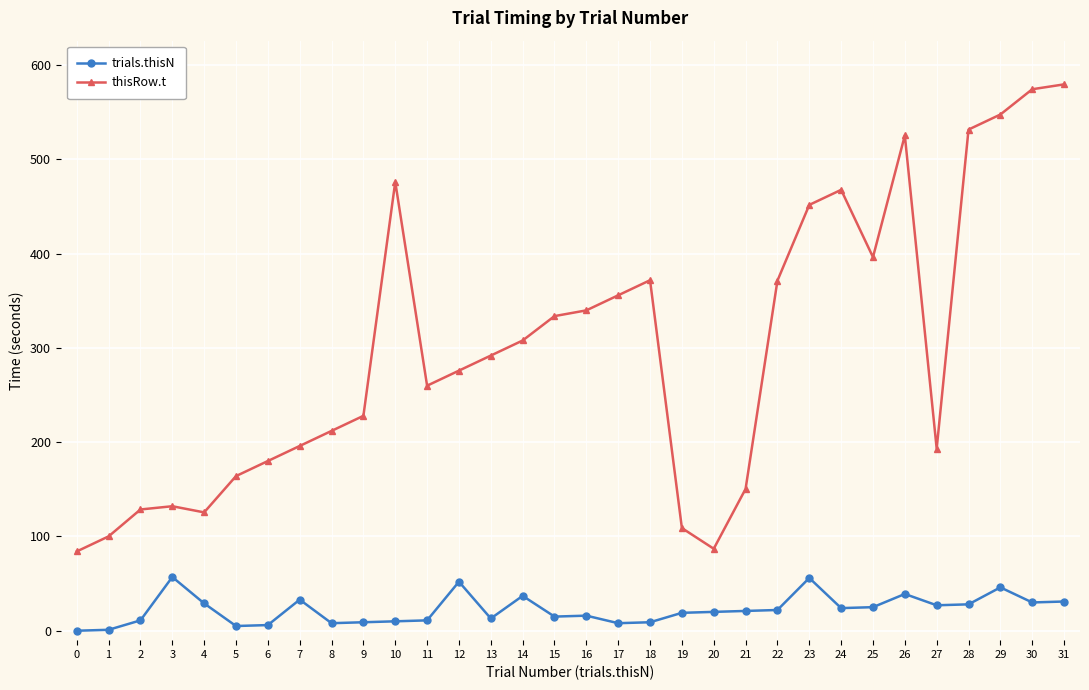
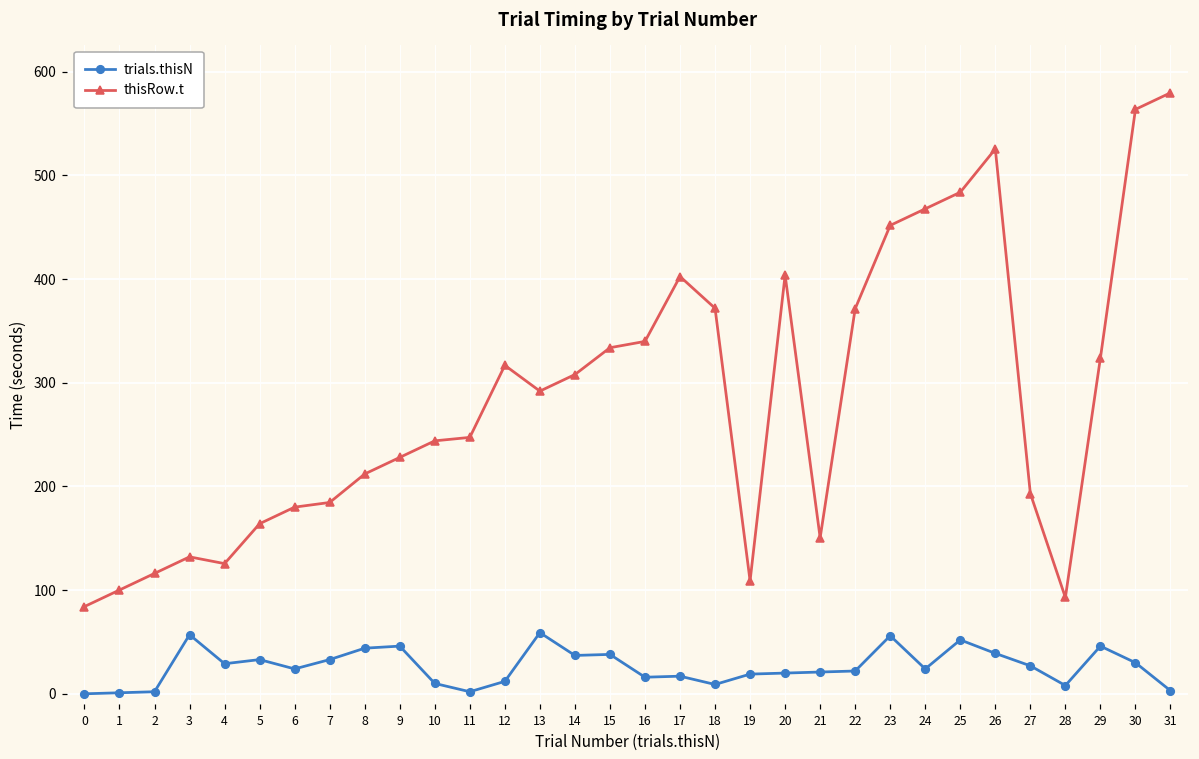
trials.thisN, 2: 10 -> 0
thisRow.t, 2: 130 -> 120
trials.thisN, 5: 10 -> 30
trials.thisN, 6: 10 -> 20
thisRow.t, 7: 200 -> 180
trials.thisN, 8: 10 -> 40
trials.thisN, 9: 10 -> 50
thisRow.t, 10: 480 -> 240
trials.thisN, 11: 10 -> 0
thisRow.t, 11: 260 -> 250
trials.thisN, 12: 50 -> 10
thisRow.t, 12: 280 -> 320
trials.thisN, 13: 10 -> 60
trials.thisN, 15: 20 -> 40
trials.thisN, 17: 10 -> 20
thisRow.t, 17: 360 -> 400
thisRow.t, 20: 90 -> 400
trials.thisN, 25: 30 -> 50
thisRow.t, 25: 400 -> 480
trials.thisN, 28: 30 -> 10
thisRow.t, 28: 530 -> 90
thisRow.t, 29: 550 -> 320
thisRow.t, 30: 570 -> 560
trials.thisN, 31: 30 -> 0
